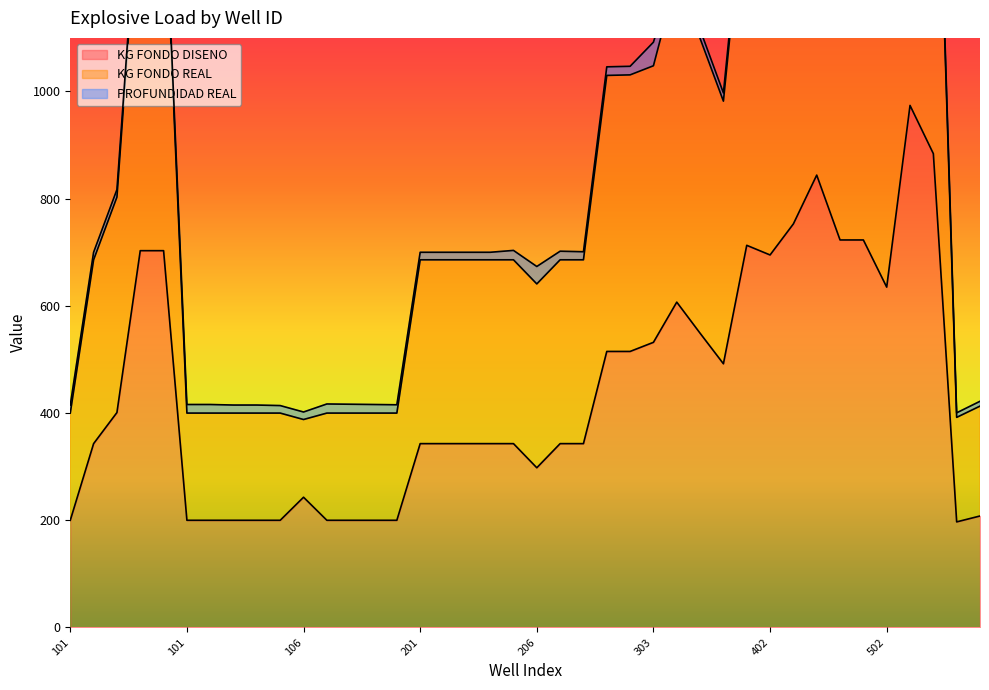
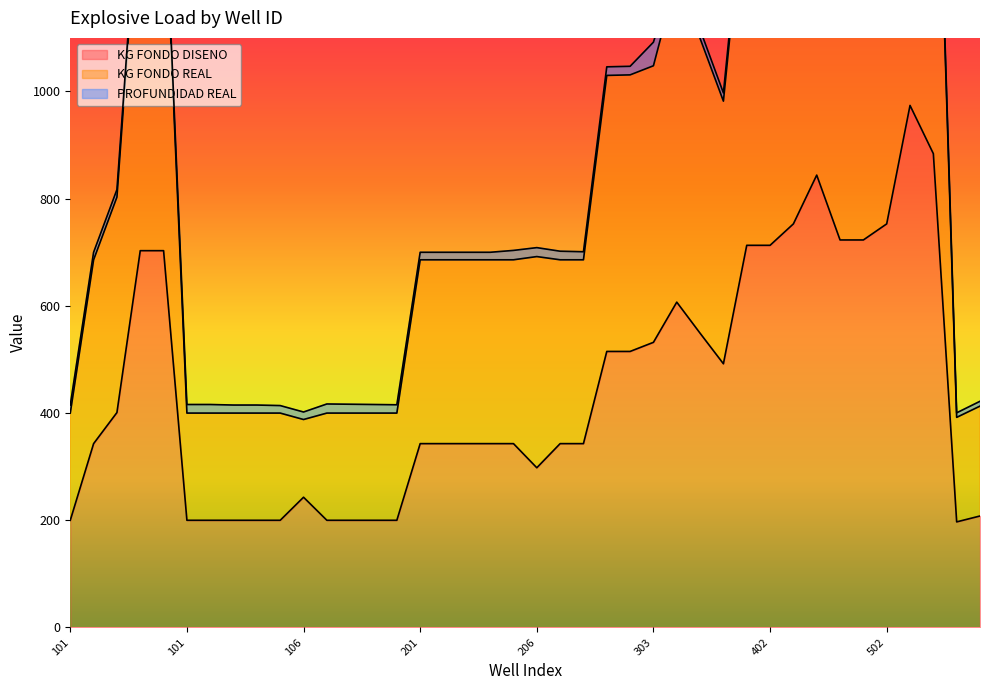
KG FONDO REAL, 206: 340 -> 390
PROFUNDIDAD REAL, 206: 30 -> 20
KG FONDO DISENO, 402: 700 -> 710
KG FONDO DISENO, 502: 640 -> 750
